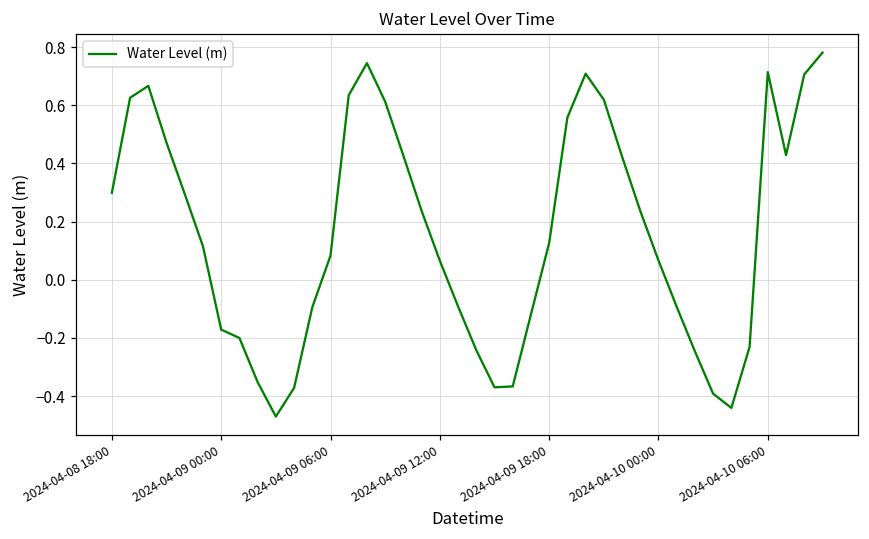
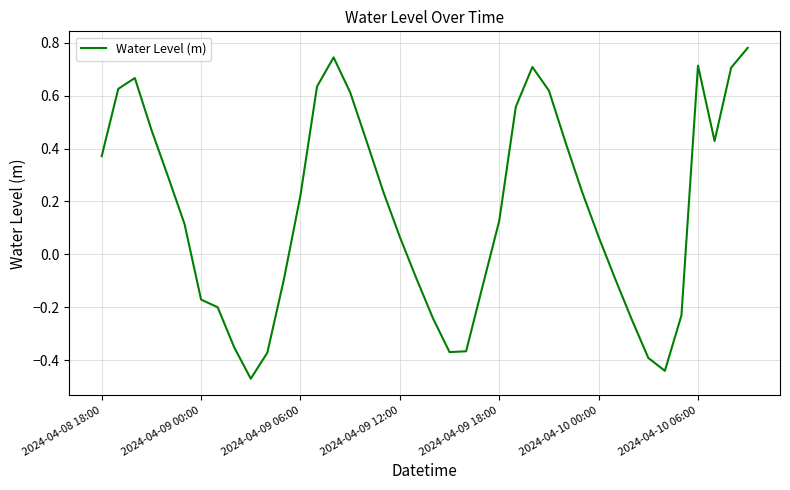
2024-04-08 18:00: 0.30 -> 0.37
2024-04-09 06:00: 0.08 -> 0.22
